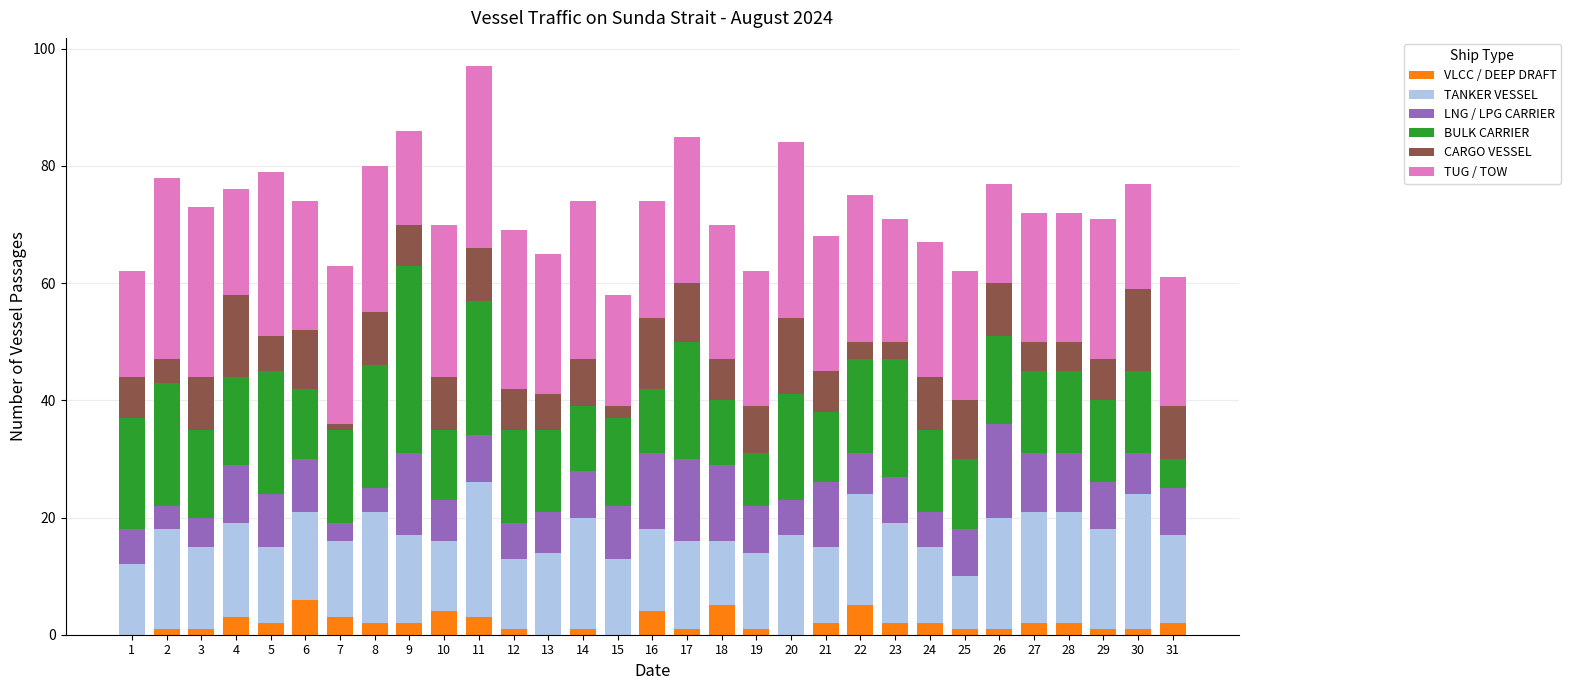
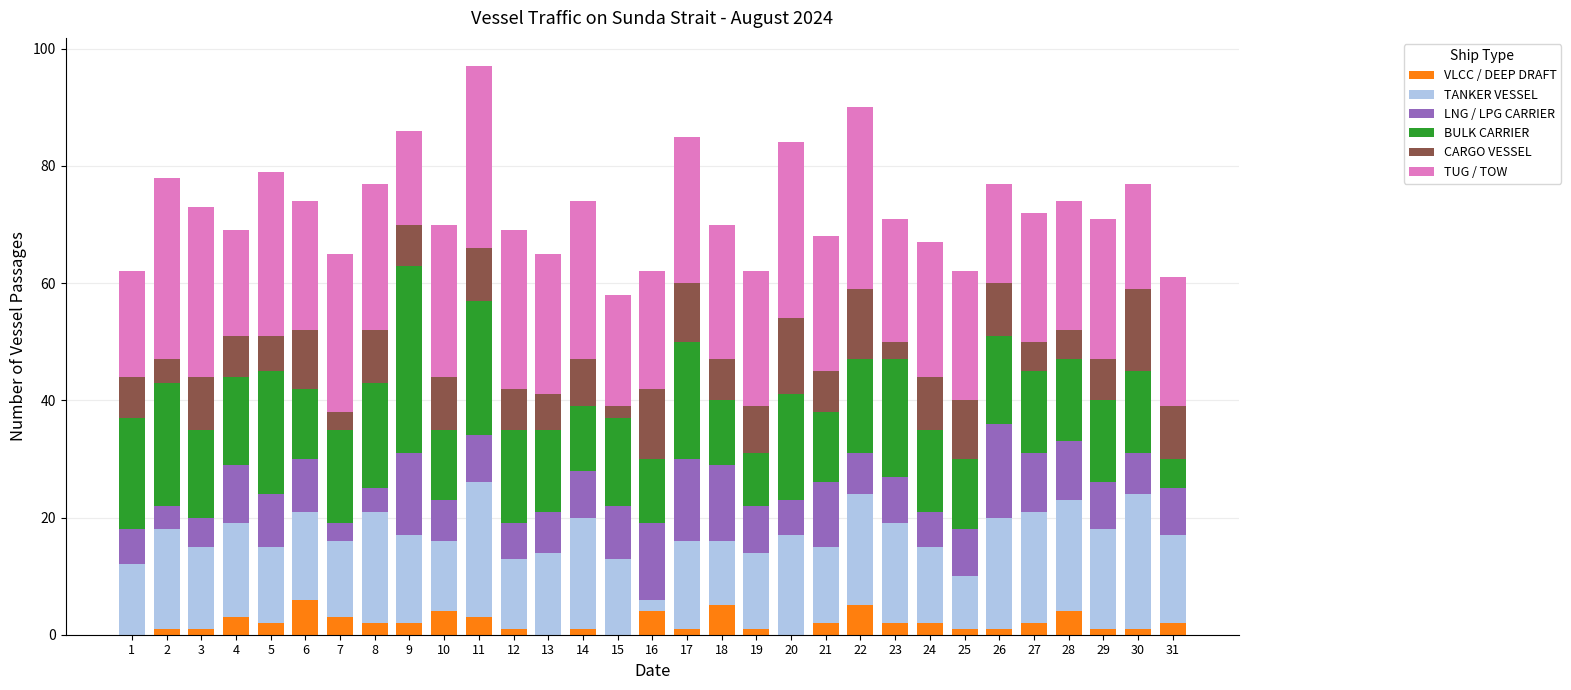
CARGO VESSEL, 4: 14 -> 7
CARGO VESSEL, 7: 1 -> 3
BULK CARRIER, 8: 21 -> 18
TANKER VESSEL, 16: 14 -> 2
CARGO VESSEL, 22: 3 -> 12
TUG / TOW, 22: 25 -> 31
VLCC / DEEP DRAFT, 28: 2 -> 4
